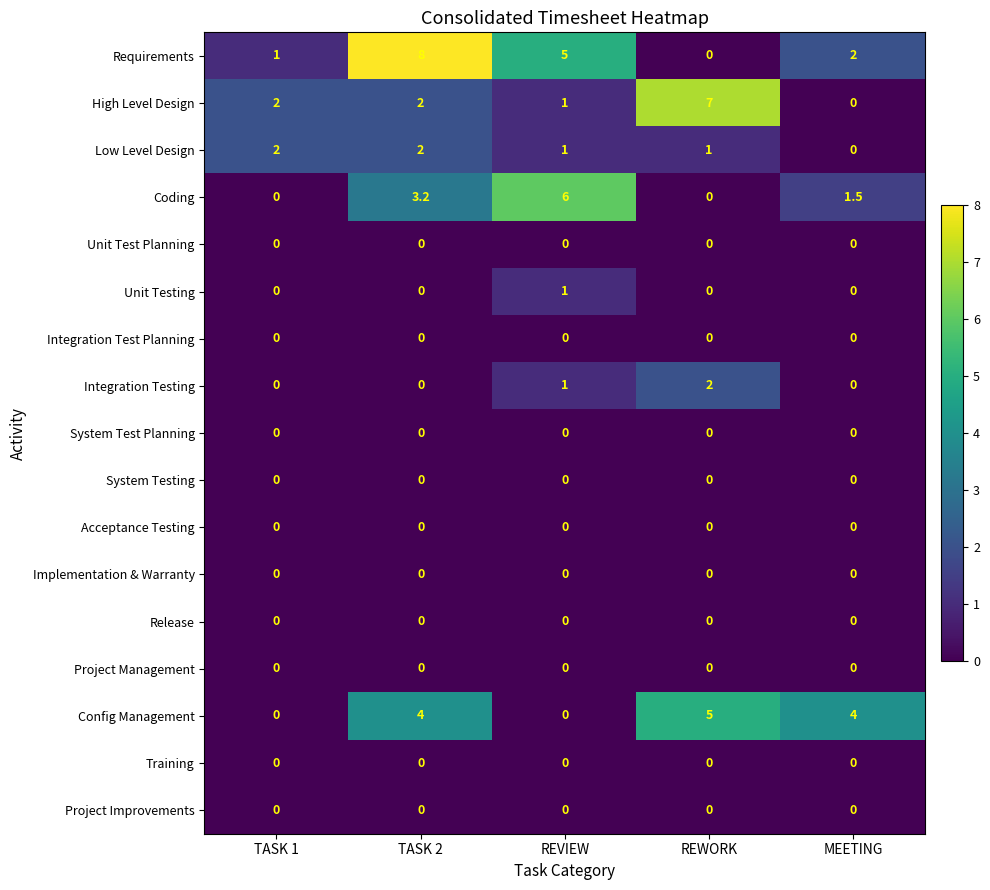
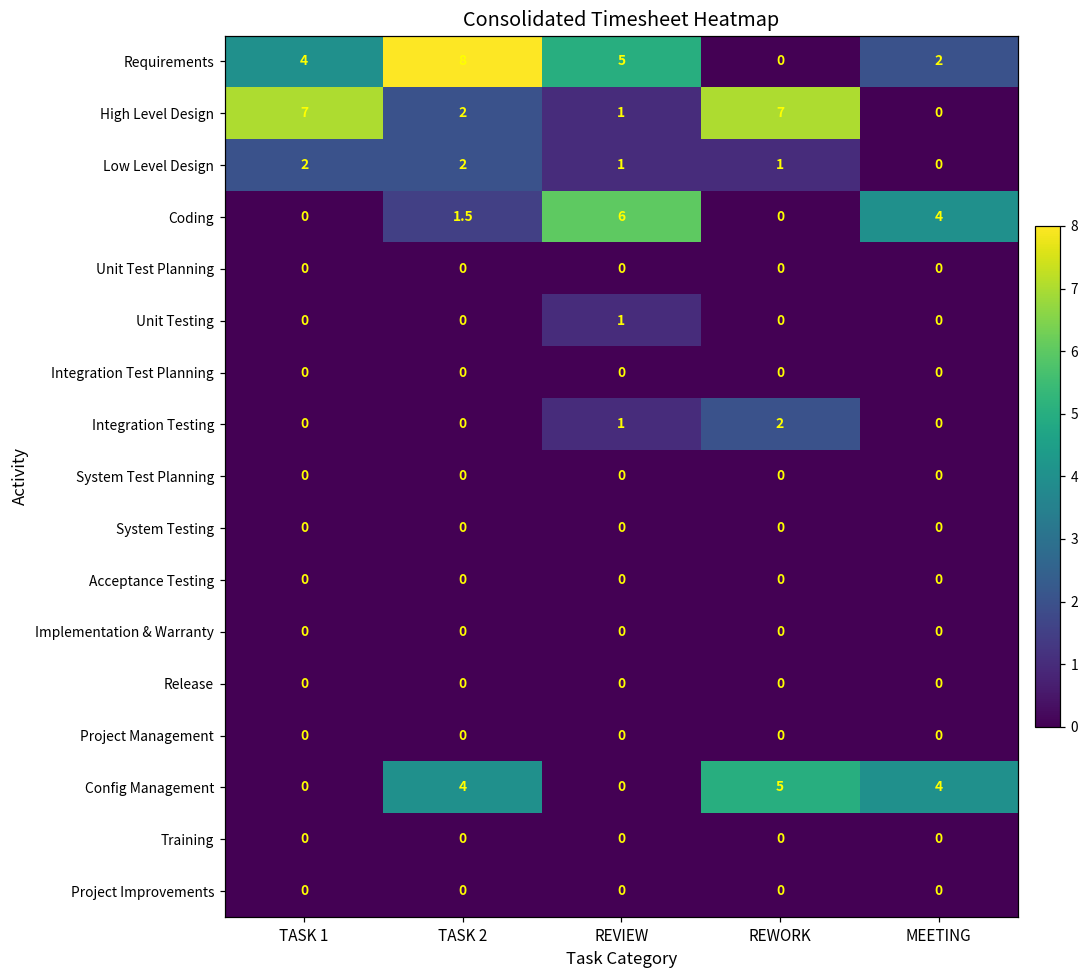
Requirements, TASK 1: 1 -> 4
High Level Design, TASK 1: 2 -> 7
Coding, TASK 2: 3.2 -> 1.5
Coding, MEETING: 1.5 -> 4
